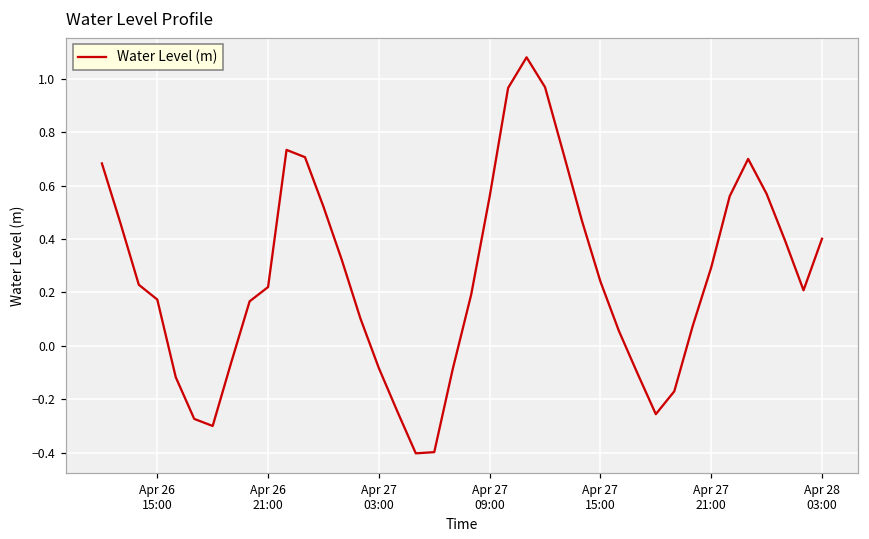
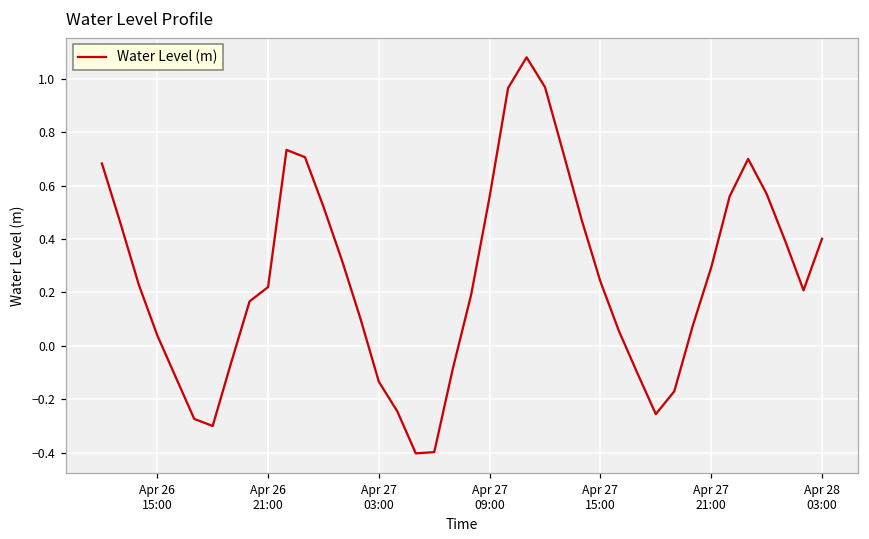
Apr 26 15:00: 0.17 -> 0.04
Apr 27 03:00: -0.08 -> -0.13
